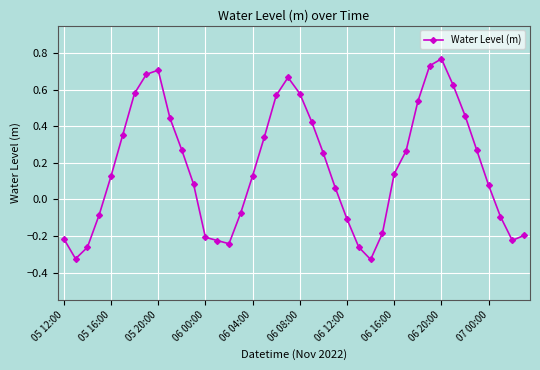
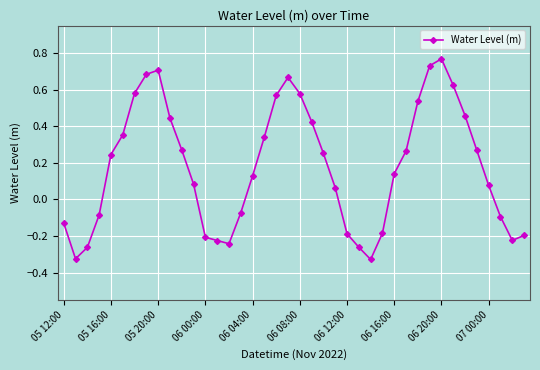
05 12:00: -0.21 -> -0.13
05 16:00: 0.13 -> 0.25
06 12:00: -0.11 -> -0.19
